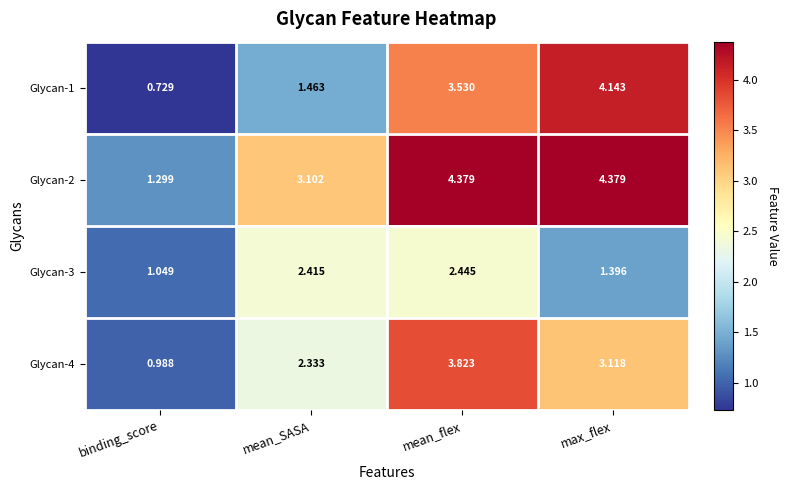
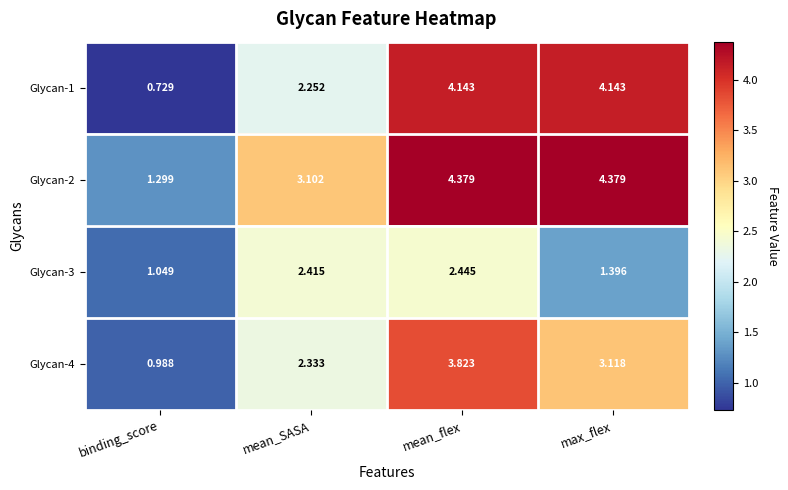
Glycan-1, mean_SASA: 1.463 -> 2.252
Glycan-1, mean_flex: 3.530 -> 4.143
